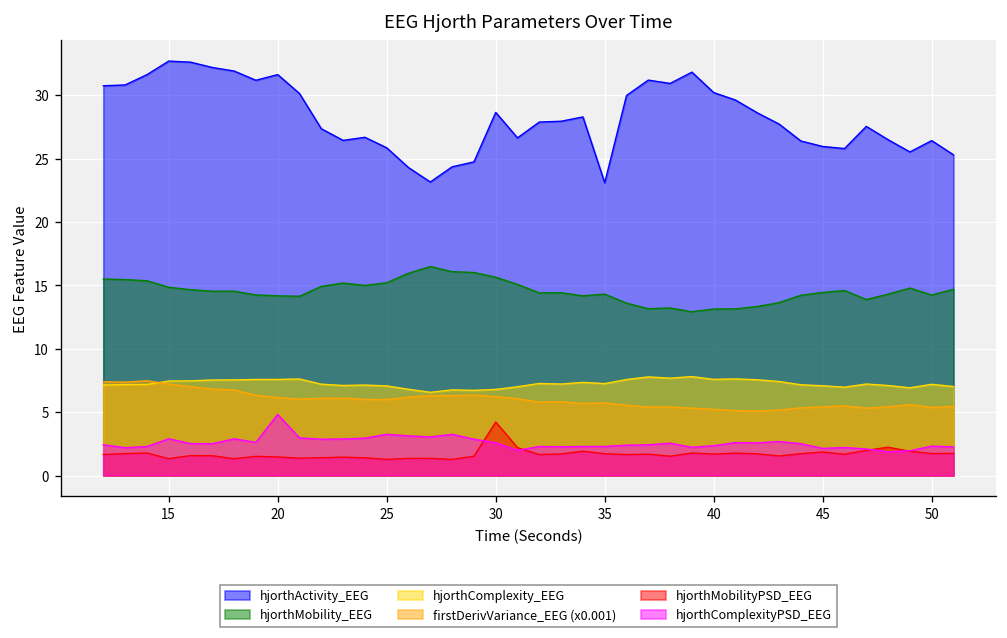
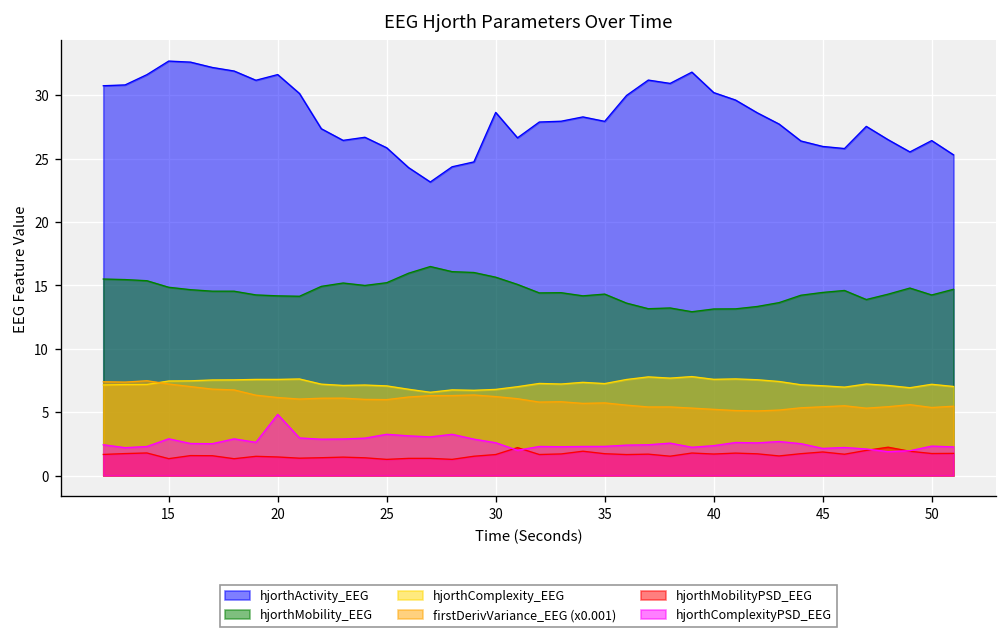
hjorthMobilityPSD_EEG, 30: 4.2 -> 1.7
hjorthActivity_EEG, 35: 23.1 -> 28.0
